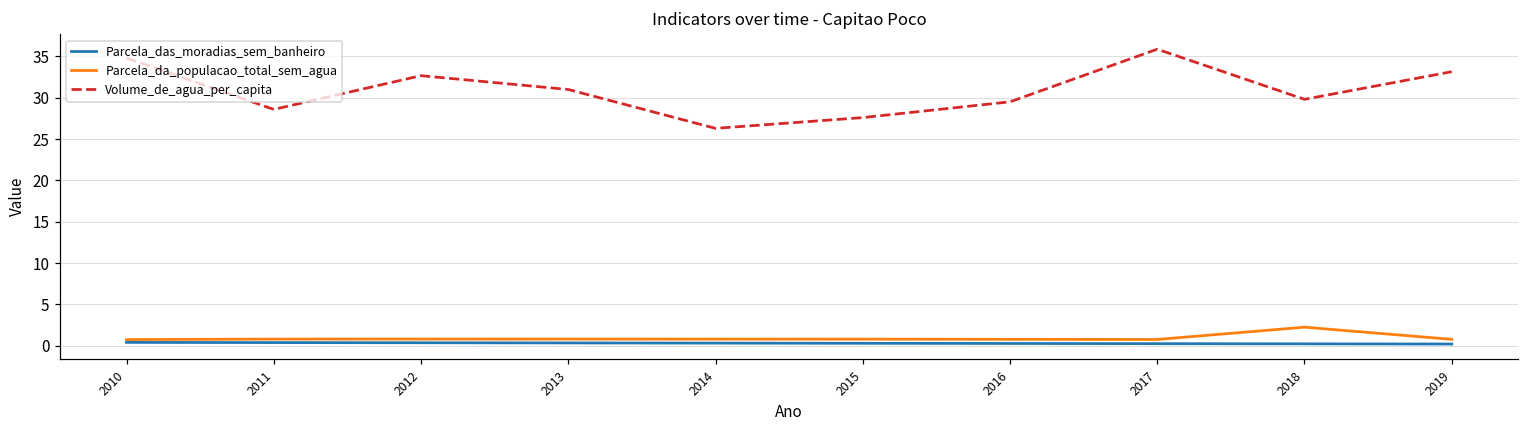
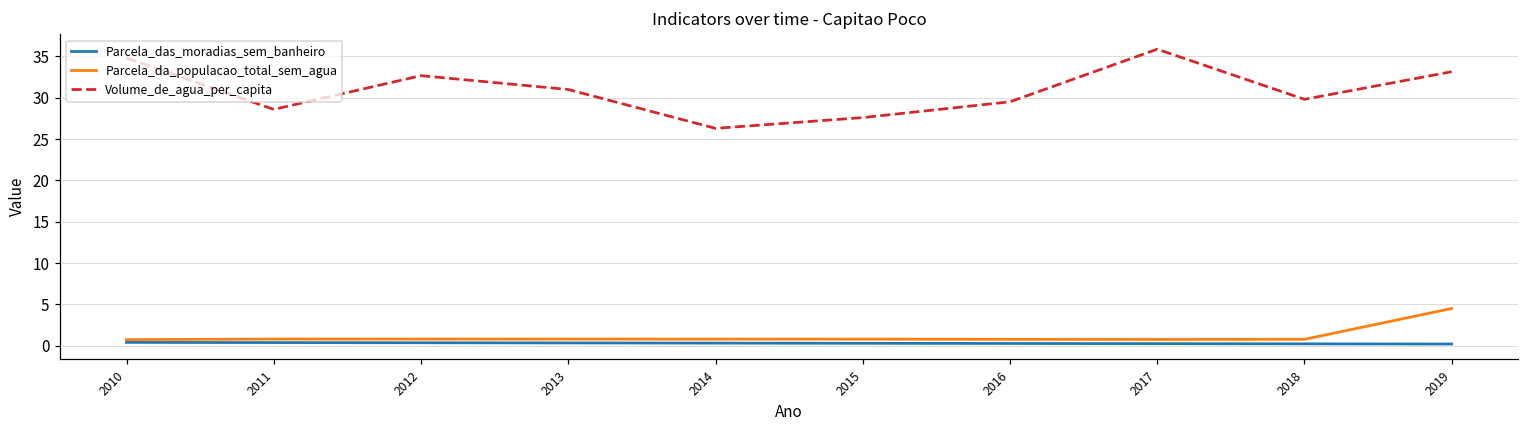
Parcela_da_populacao_total_sem_agua, 2018: 2 -> 1
Parcela_da_populacao_total_sem_agua, 2019: 1 -> 5
